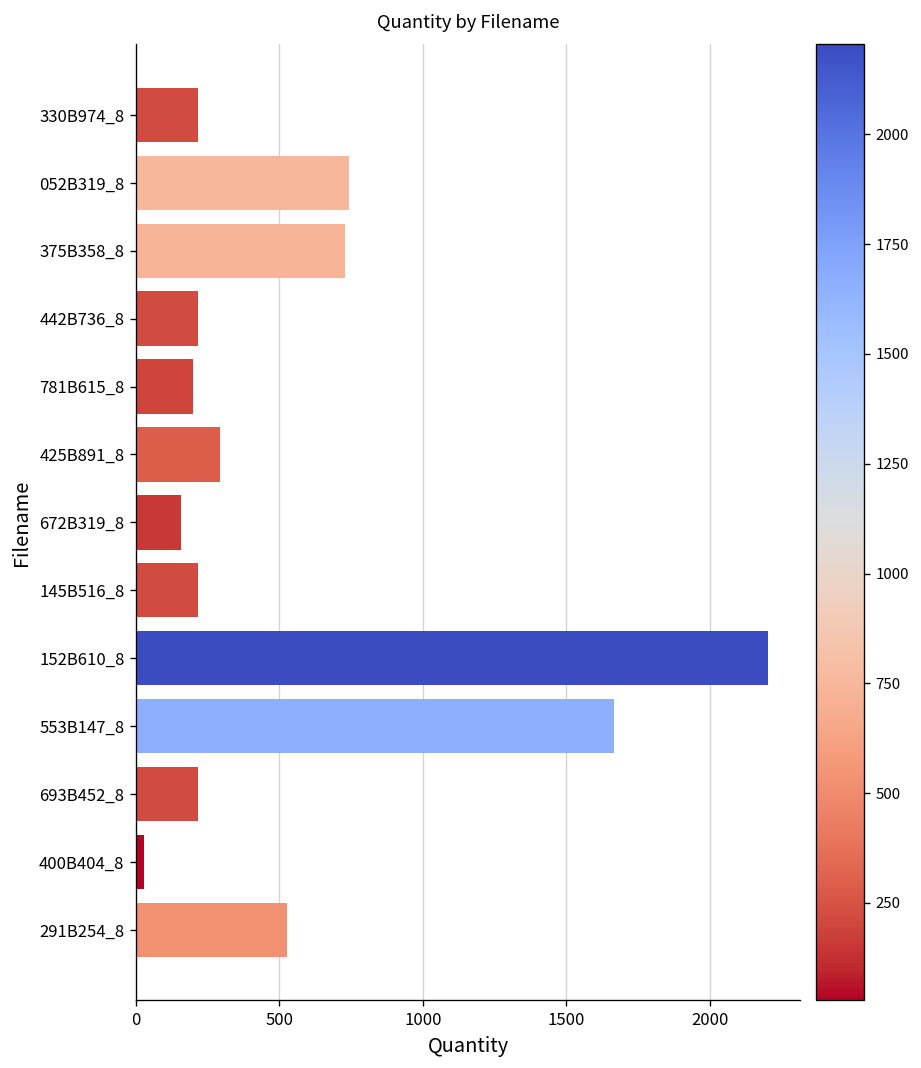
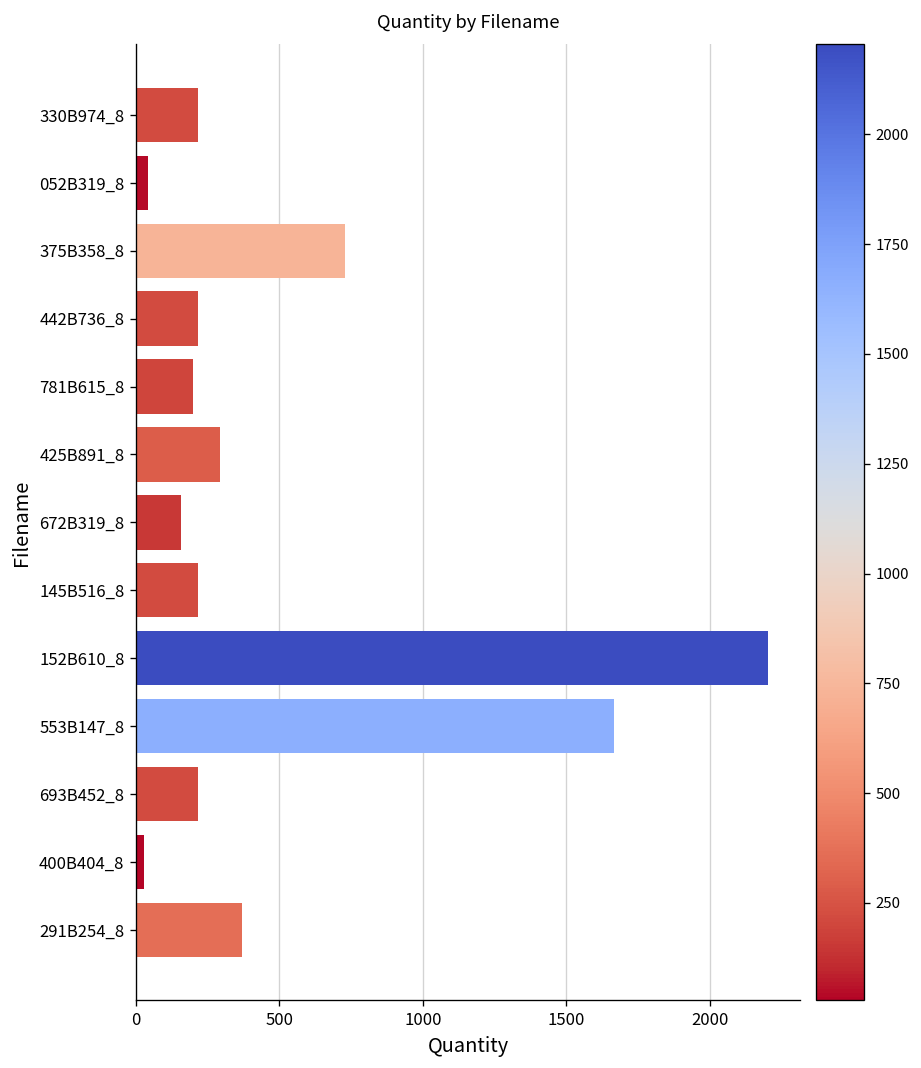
052B319_8: 740 -> 40
291B254_8: 530 -> 370
